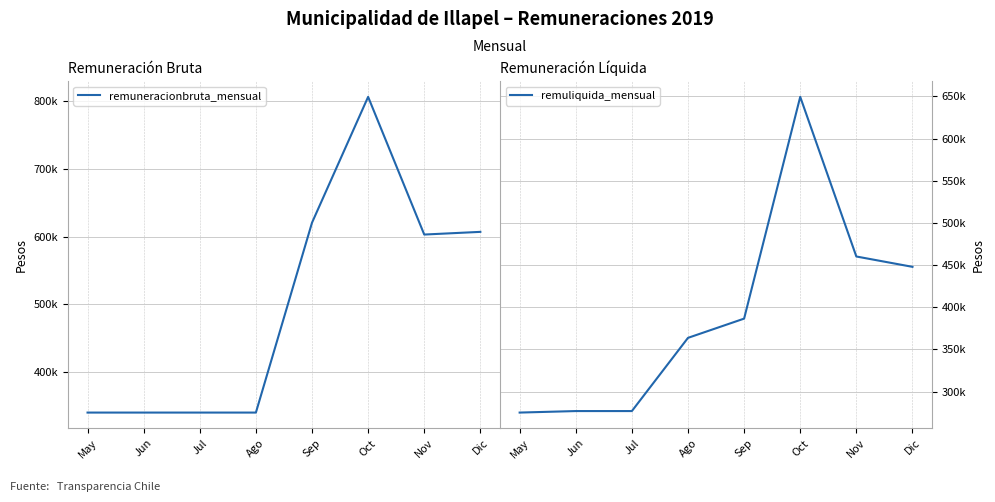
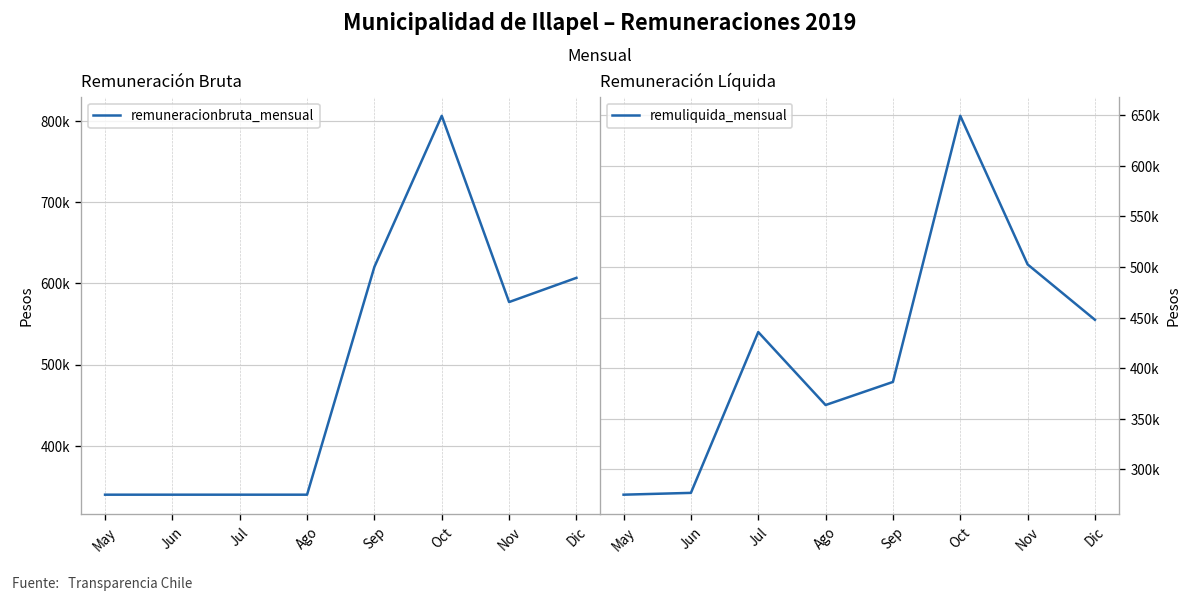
Remuneración Bruta, Nov: 600000 -> 580000
Remuneración Líquida, Jul: 280000 -> 440000
Remuneración Líquida, Nov: 460000 -> 500000
